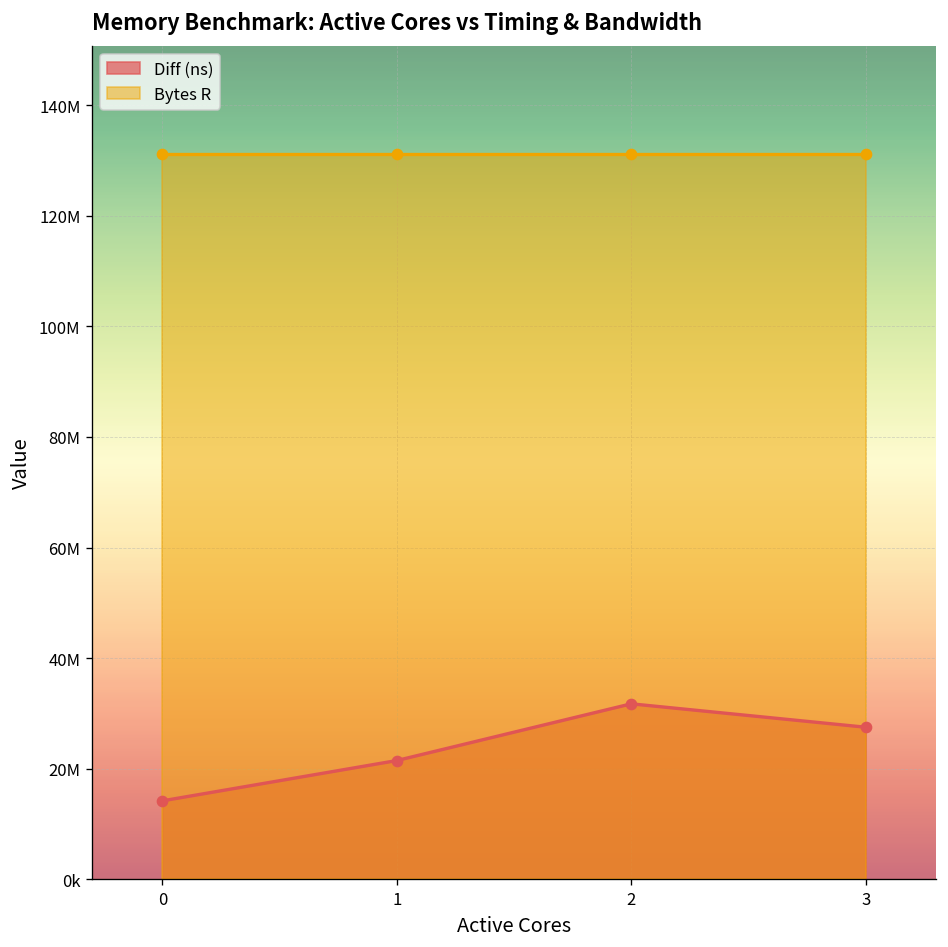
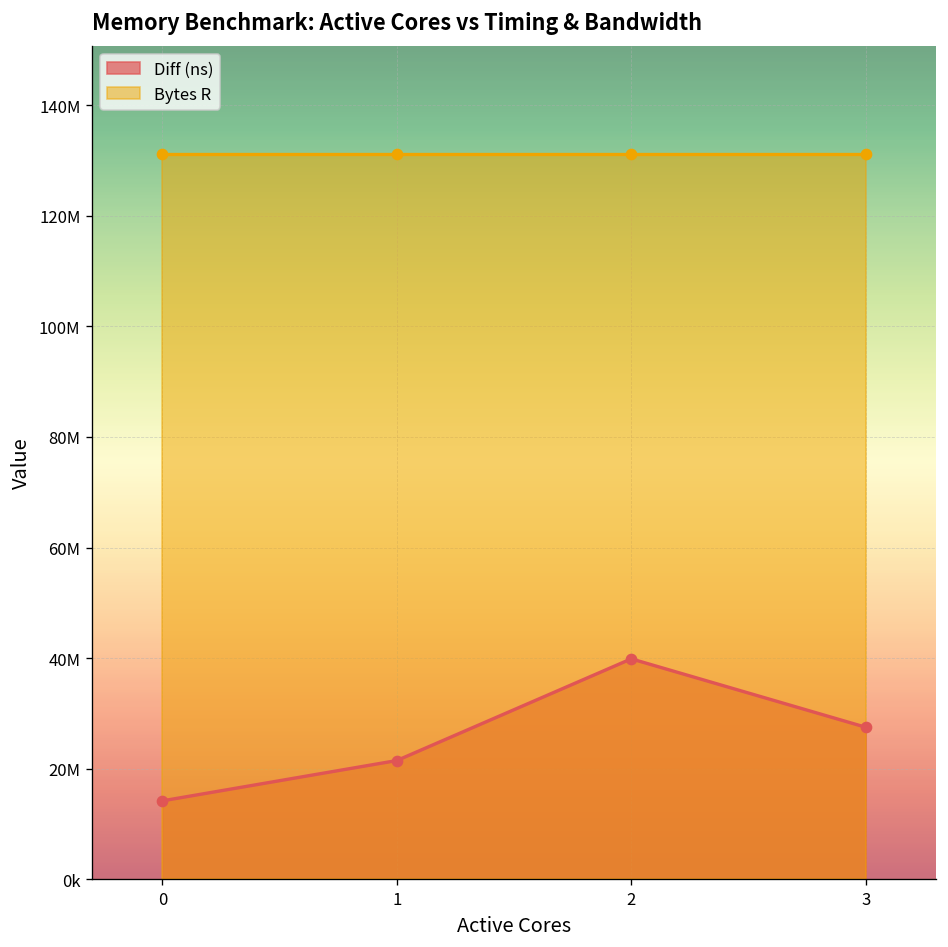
Diff (ns), 2: 32000000 -> 40000000
